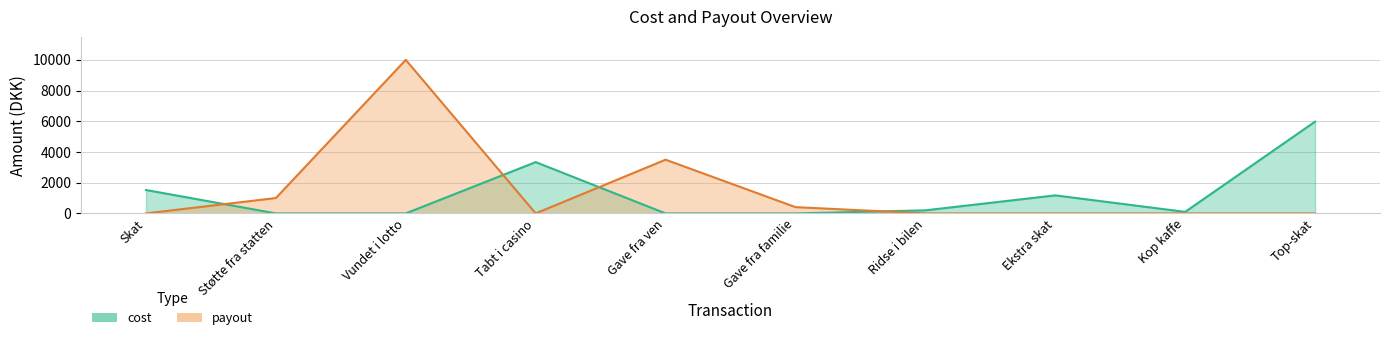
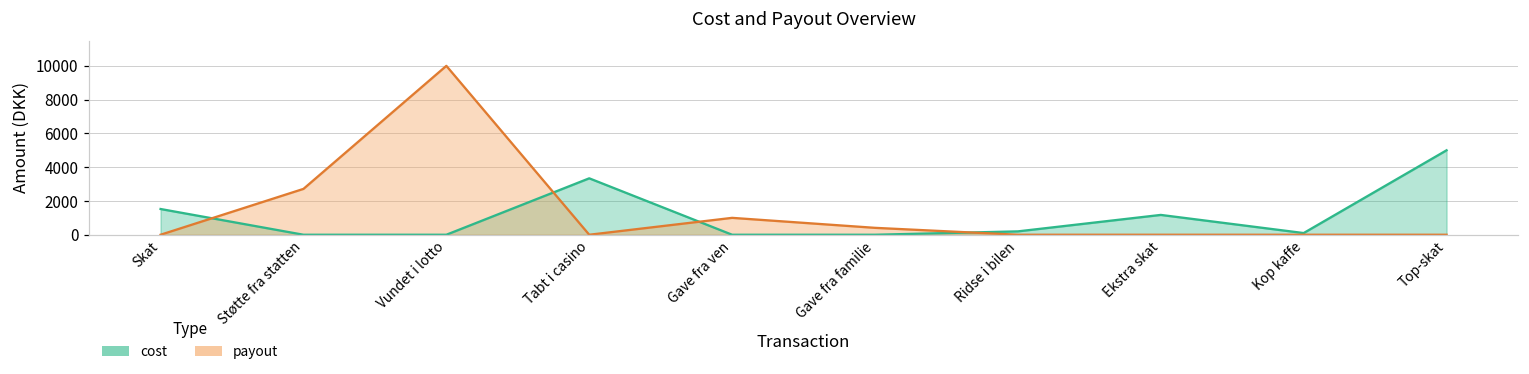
payout, Støtte fra statten: 1000 -> 2700
payout, Gave fra ven: 3500 -> 1000
cost, Top-skat: 6000 -> 5000
